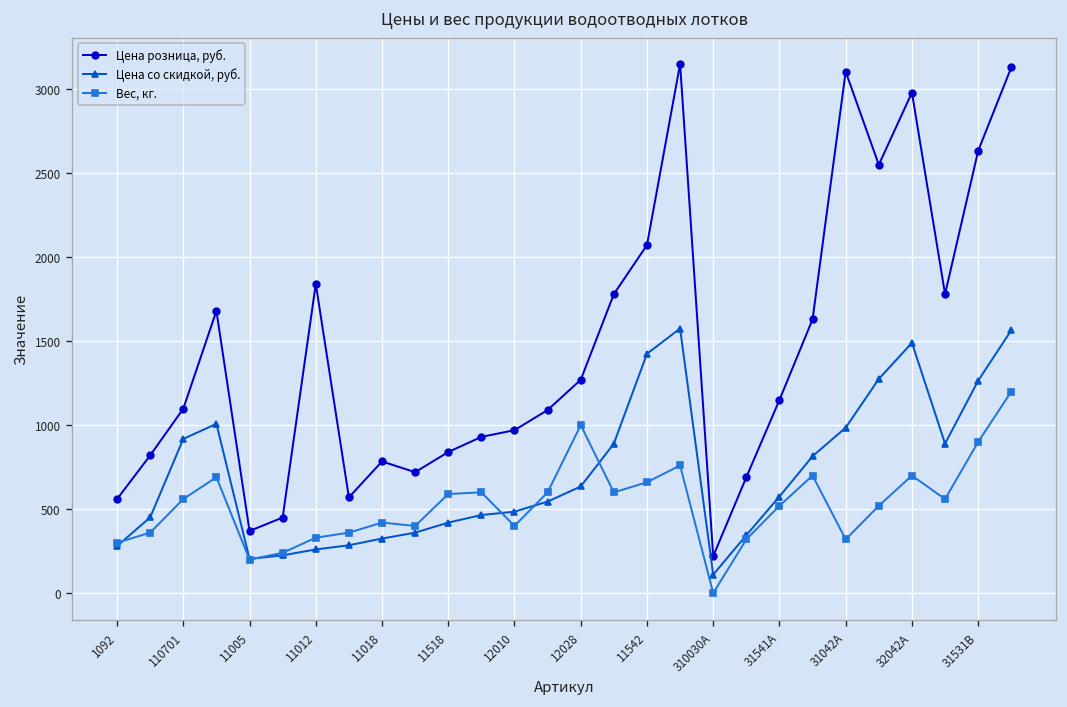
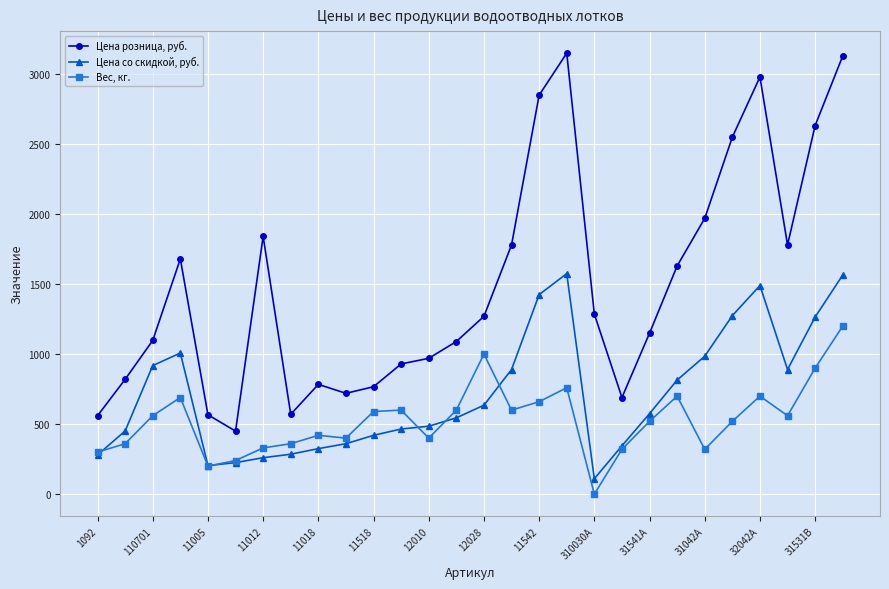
Цена розница, руб., 11005: 370 -> 570
Цена розница, руб., 11518: 840 -> 770
Цена розница, руб., 11542: 2070 -> 2850
Цена розница, руб., 310030A: 220 -> 1290
Цена розница, руб., 31042А: 3100 -> 1970
